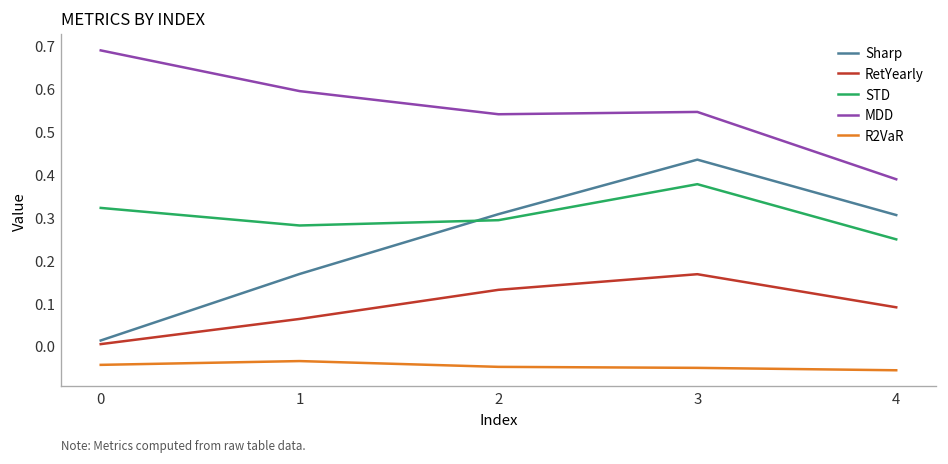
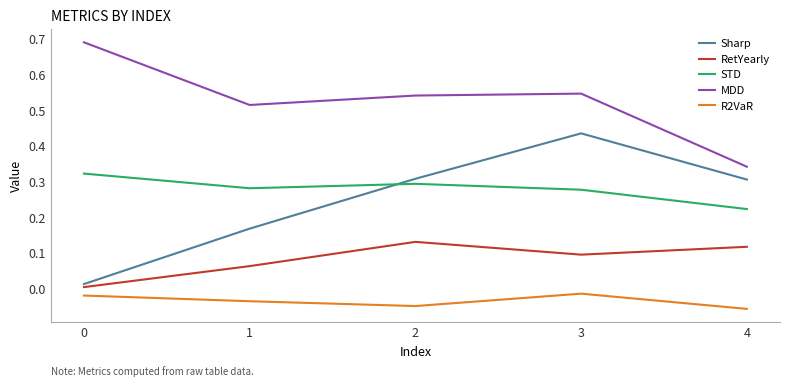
R2VaR, 0: -0.04 -> -0.02
MDD, 1: 0.59 -> 0.51
RetYearly, 3: 0.17 -> 0.10
STD, 3: 0.38 -> 0.28
R2VaR, 3: -0.05 -> -0.01
RetYearly, 4: 0.09 -> 0.12
STD, 4: 0.25 -> 0.22
MDD, 4: 0.39 -> 0.34
